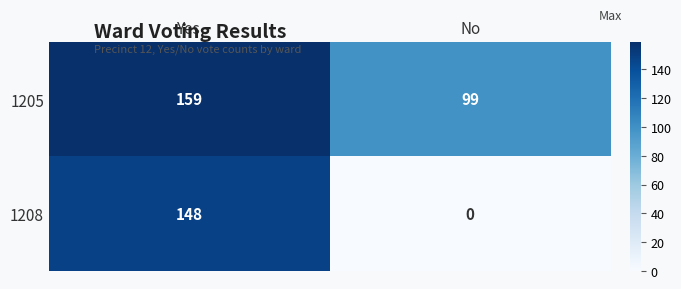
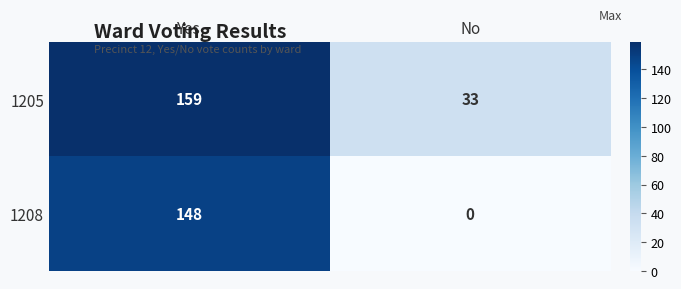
1205, No: 99 -> 33
